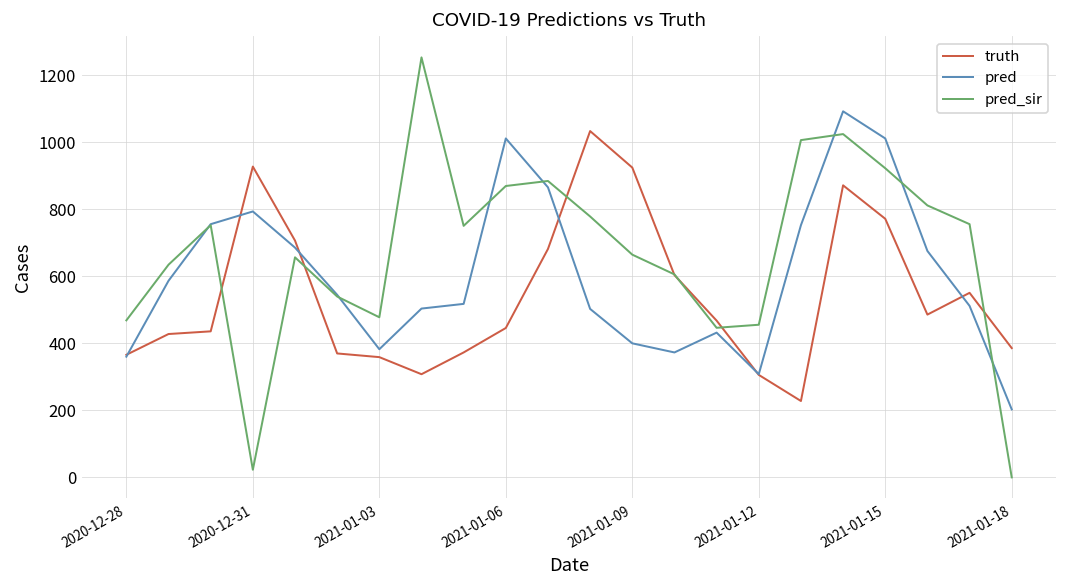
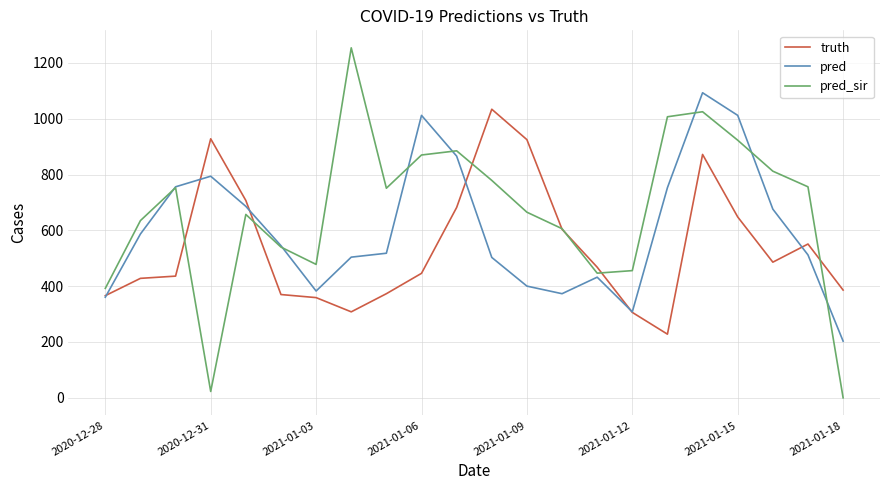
pred_sir, 2020-12-28: 470 -> 390
truth, 2021-01-15: 770 -> 650
